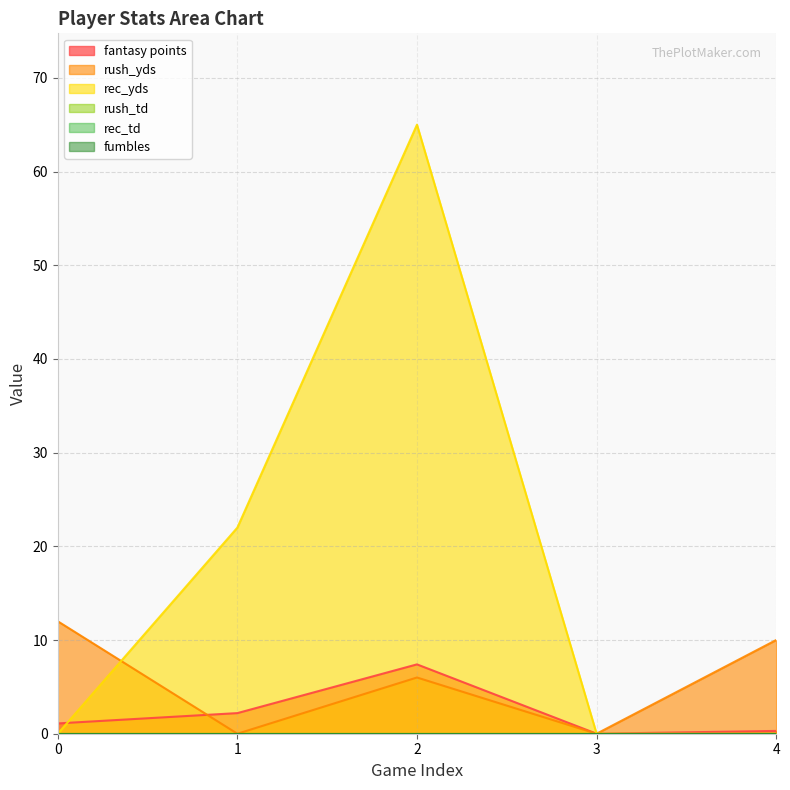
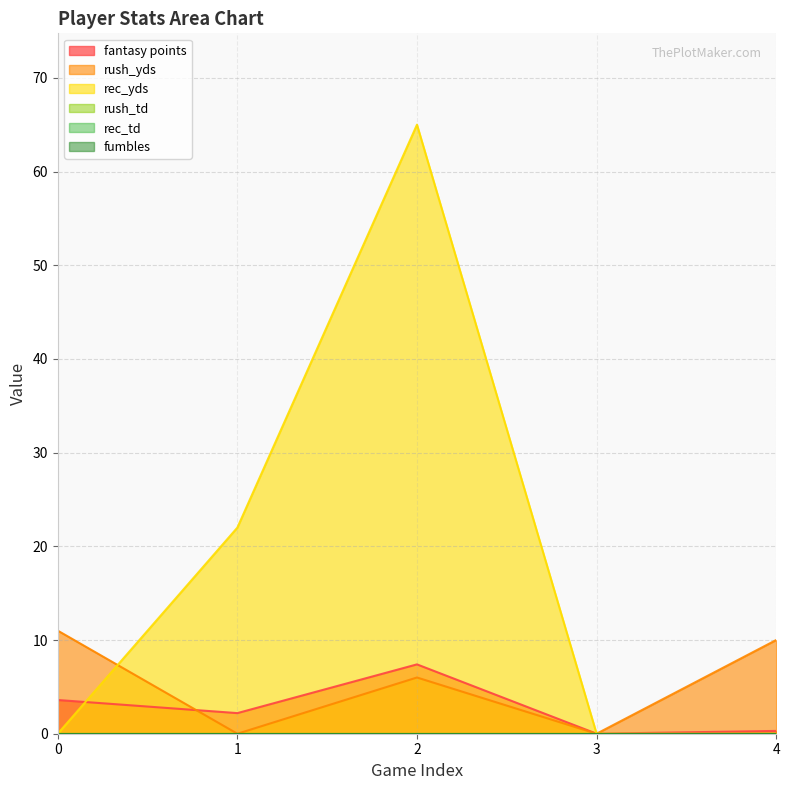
fantasy points, 0: 1 -> 4
rush_yds, 0: 12 -> 11
